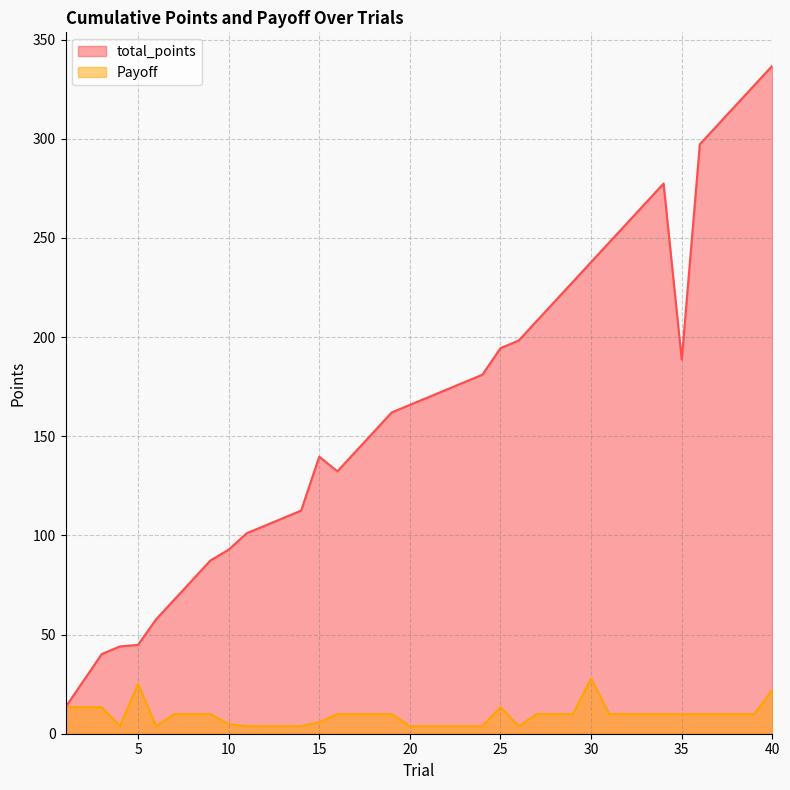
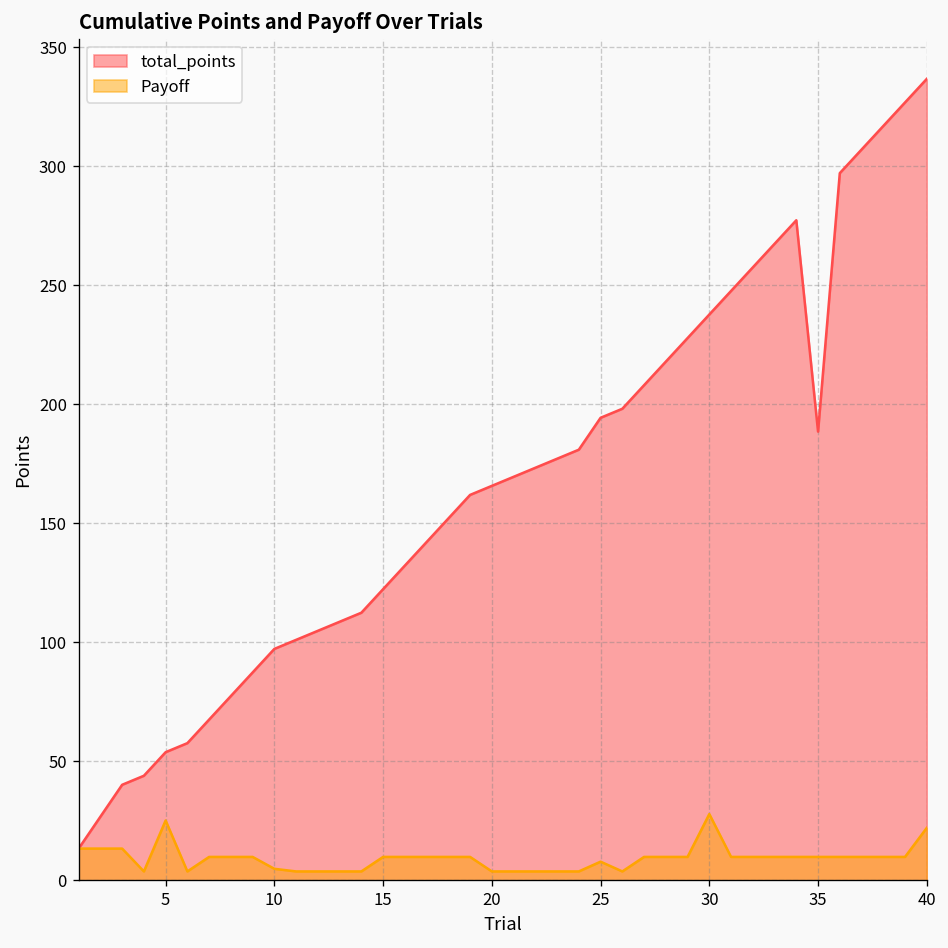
total_points, 5: 45 -> 54
total_points, 10: 93 -> 97
total_points, 15: 140 -> 122
Payoff, 15: 6 -> 10
Payoff, 25: 13 -> 8
